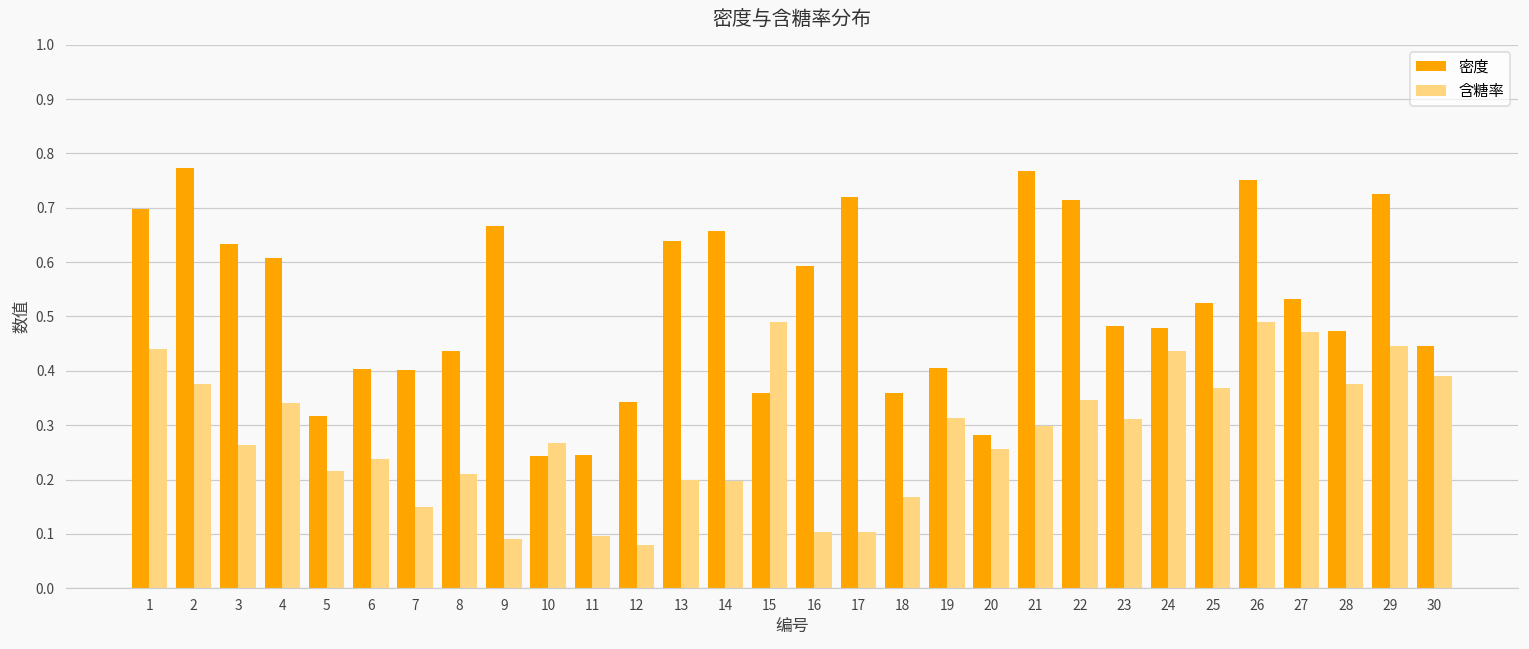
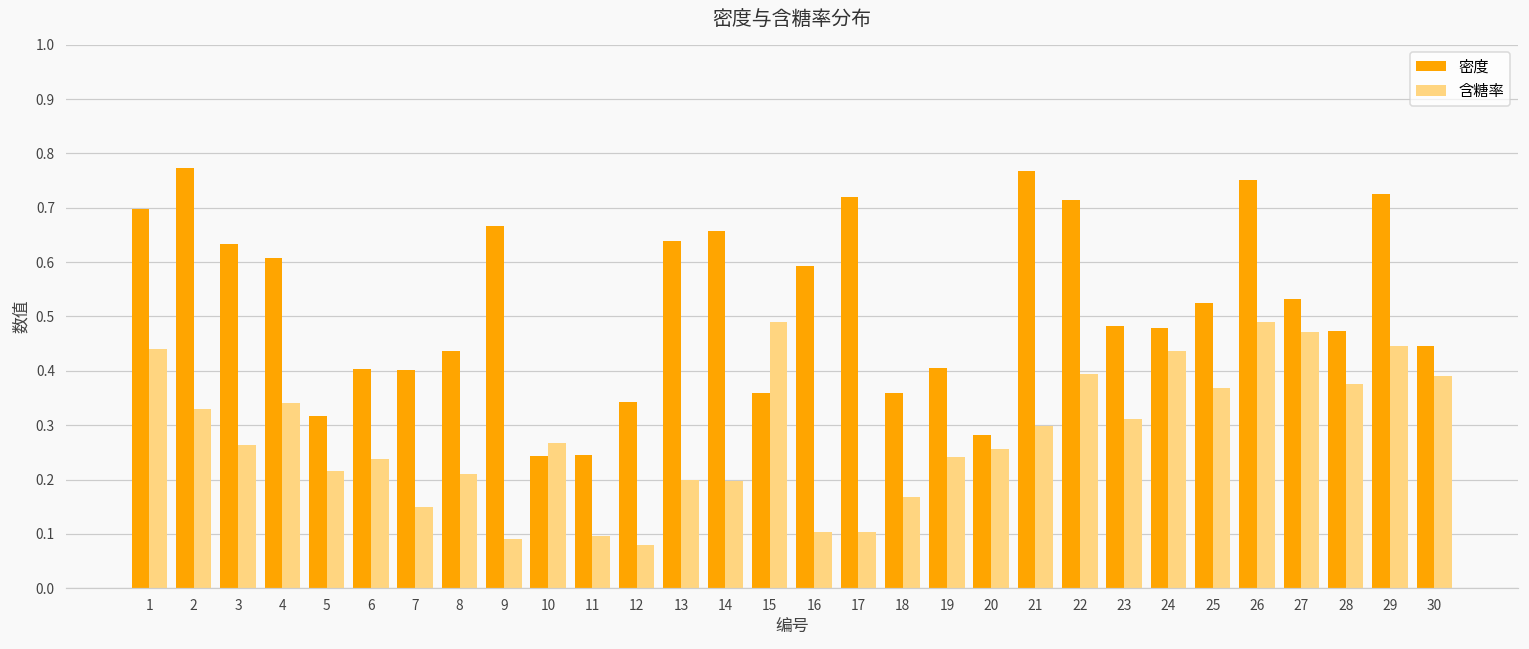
含糖率, 2: 0.38 -> 0.33
含糖率, 19: 0.31 -> 0.24
含糖率, 22: 0.35 -> 0.40
